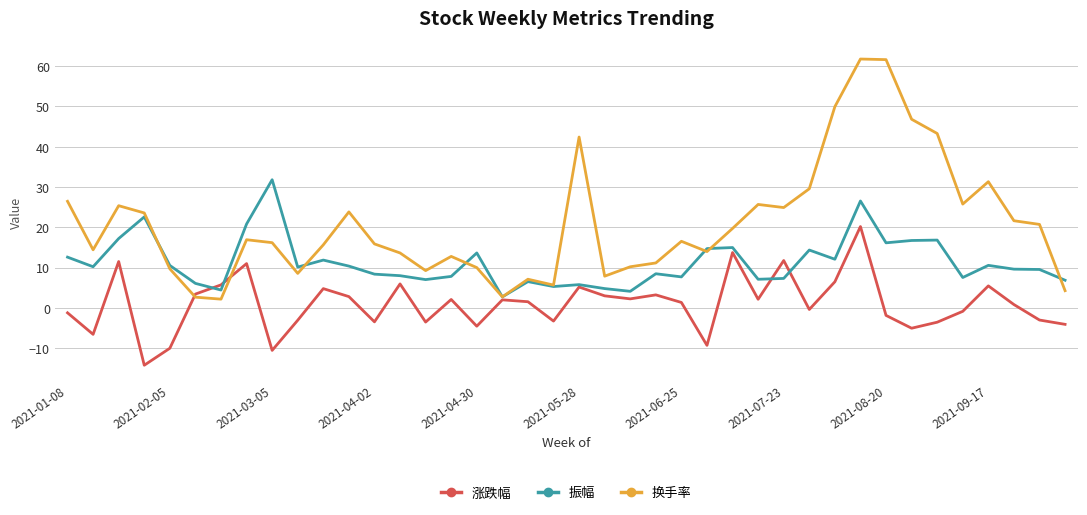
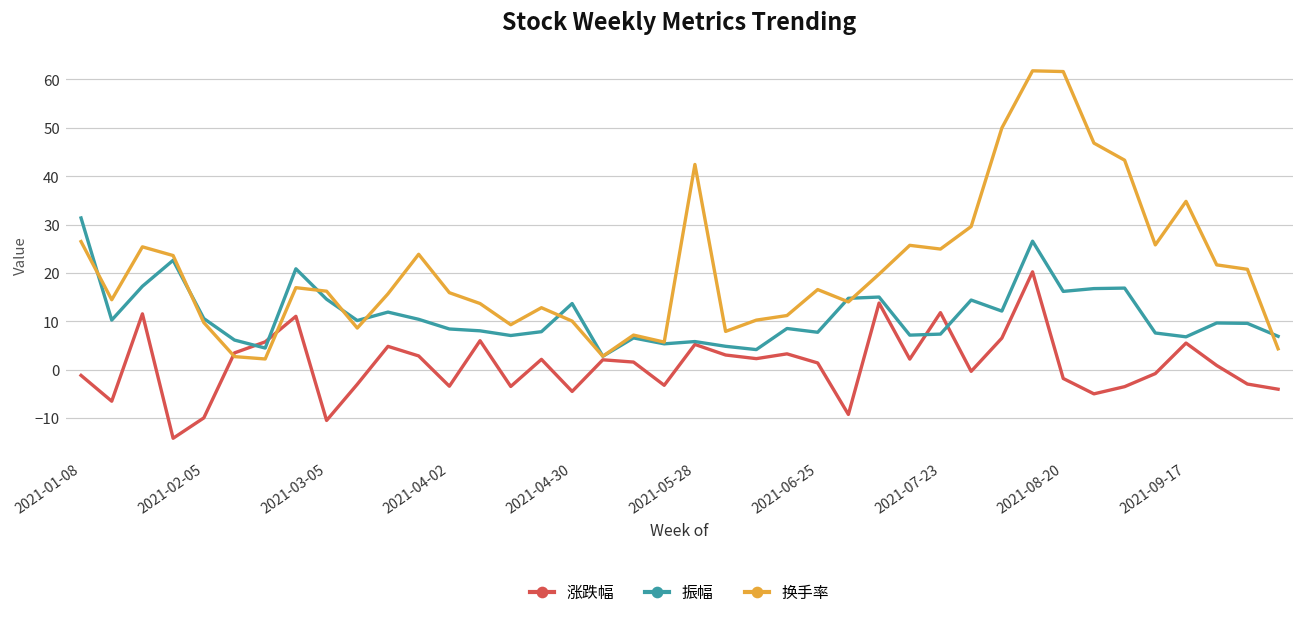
振幅, 2021-01-08: 13 -> 31
振幅, 2021-03-05: 32 -> 15
振幅, 2021-09-17: 11 -> 7
换手率, 2021-09-17: 31 -> 35
